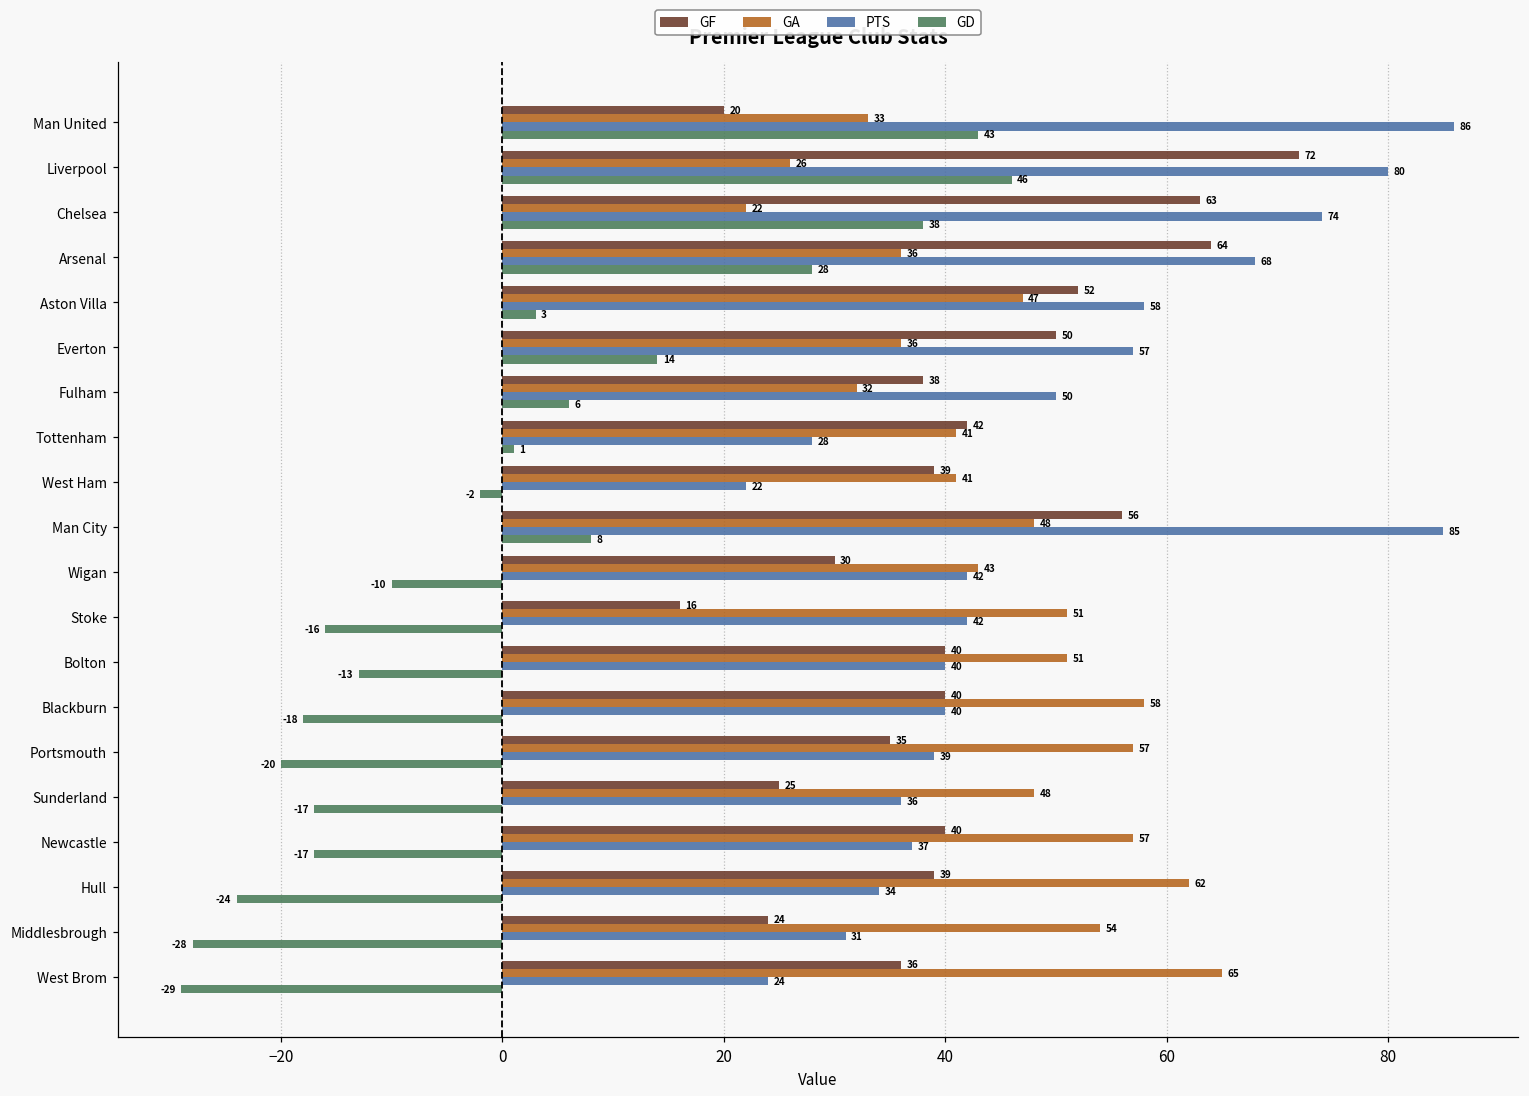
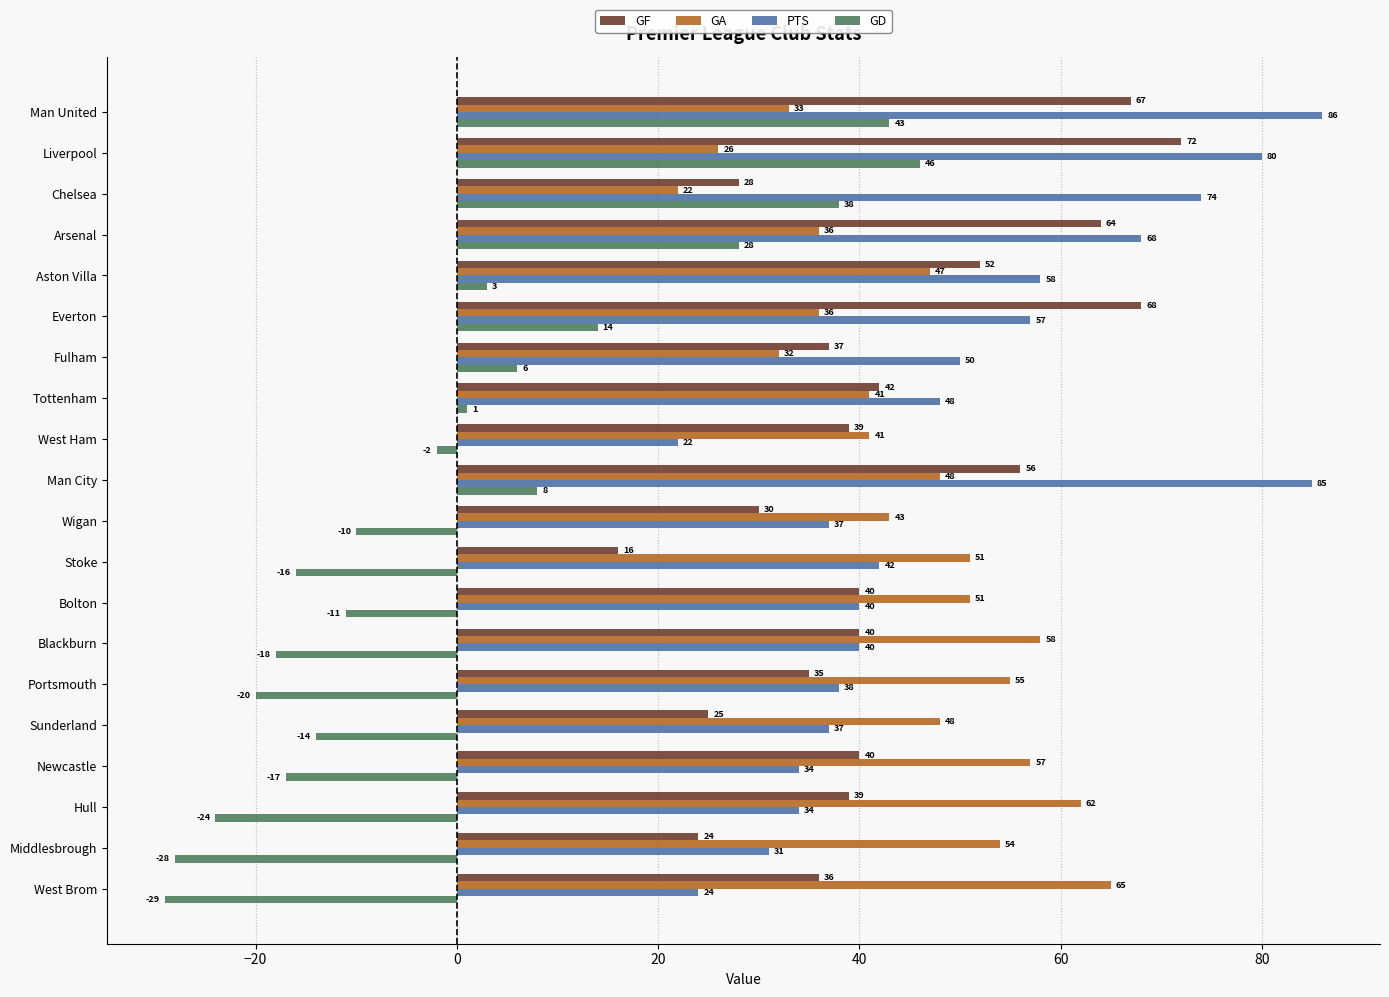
GF, Man United: 20 -> 67
GF, Chelsea: 63 -> 28
GF, Everton: 50 -> 68
GF, Fulham: 38 -> 37
PTS, Tottenham: 28 -> 48
PTS, Wigan: 42 -> 37
GD, Bolton: -13 -> -11
GA, Portsmouth: 57 -> 55
PTS, Portsmouth: 39 -> 38
PTS, Sunderland: 36 -> 37
GD, Sunderland: -17 -> -14
PTS, Newcastle: 37 -> 34
